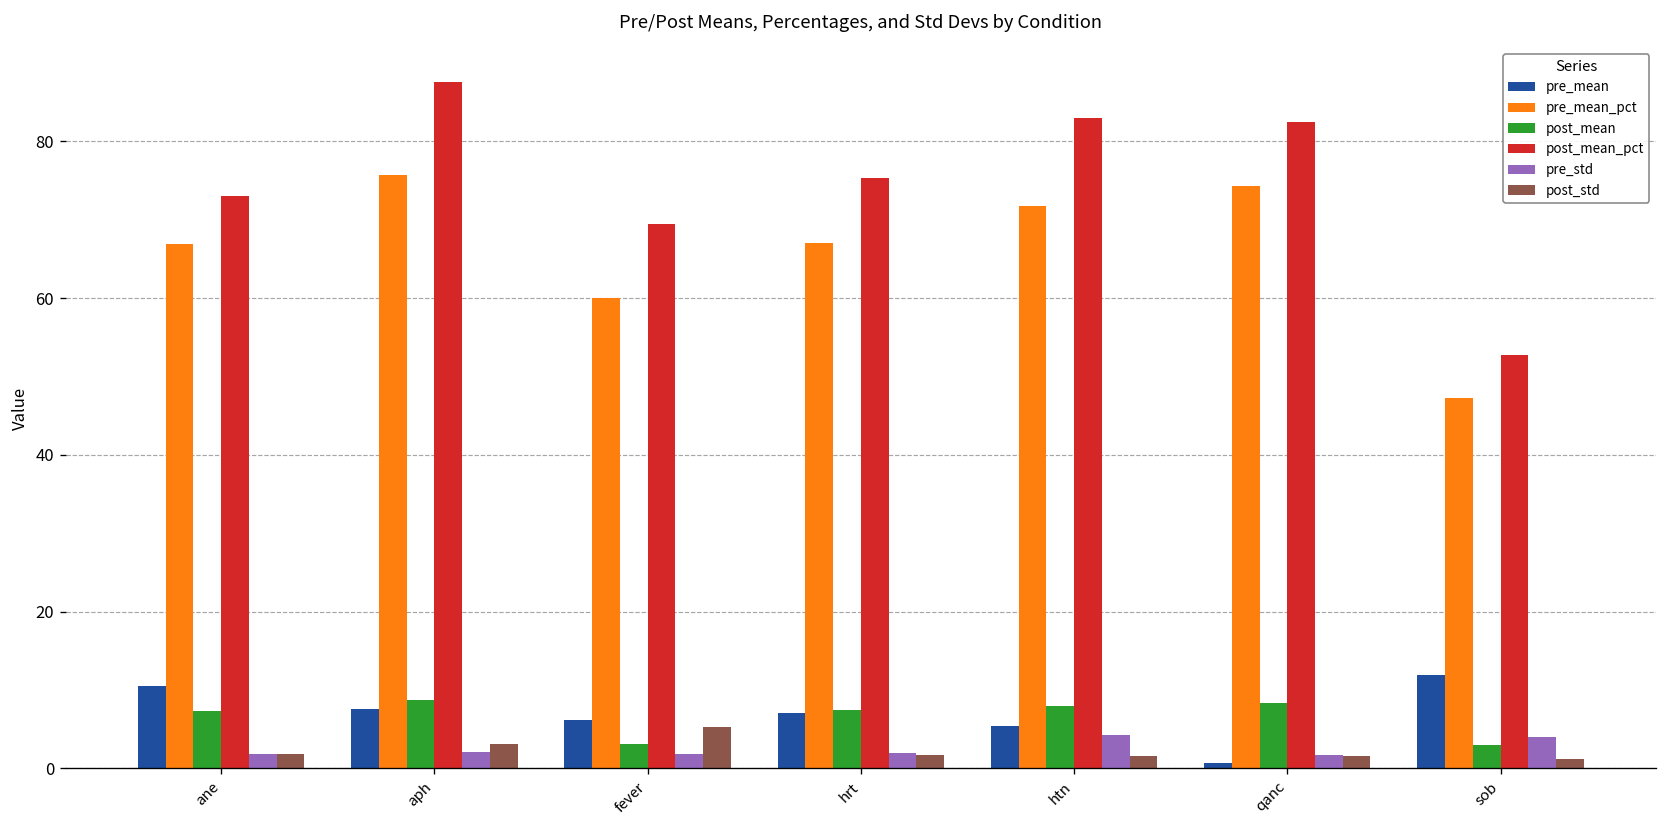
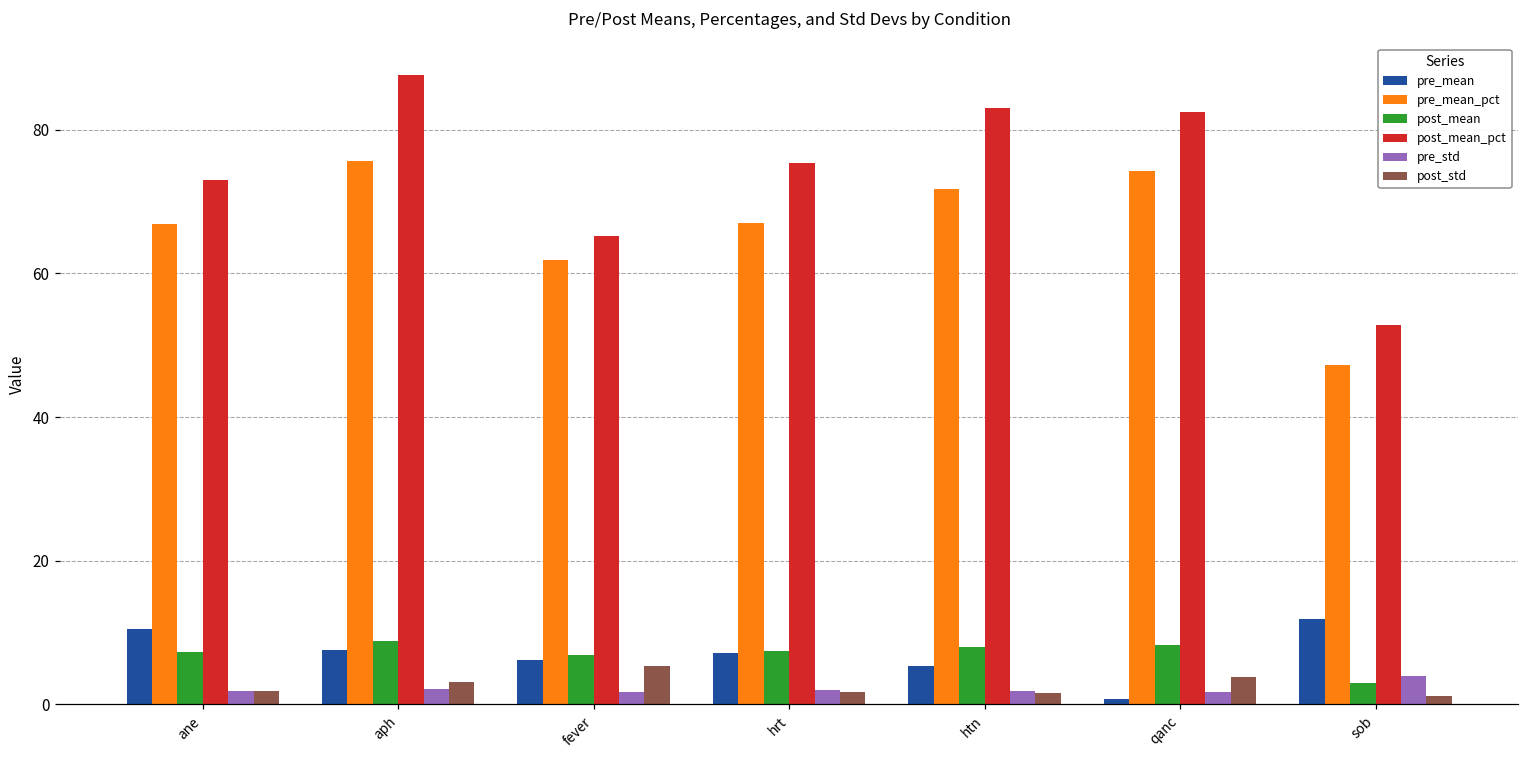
pre_mean_pct, fever: 60 -> 62
post_mean, fever: 3 -> 7
post_mean_pct, fever: 70 -> 65
pre_std, htn: 4 -> 2
post_std, qanc: 2 -> 4
